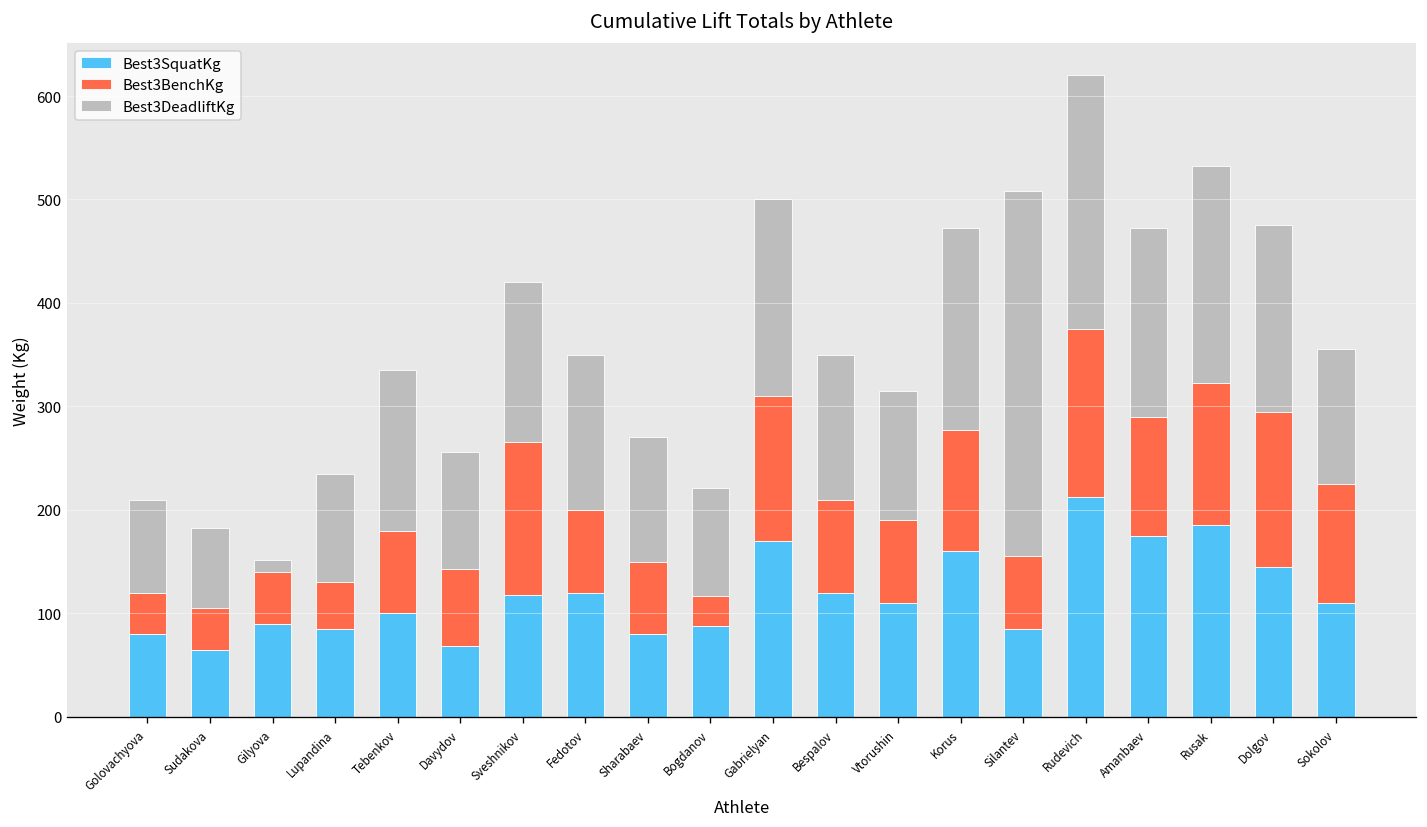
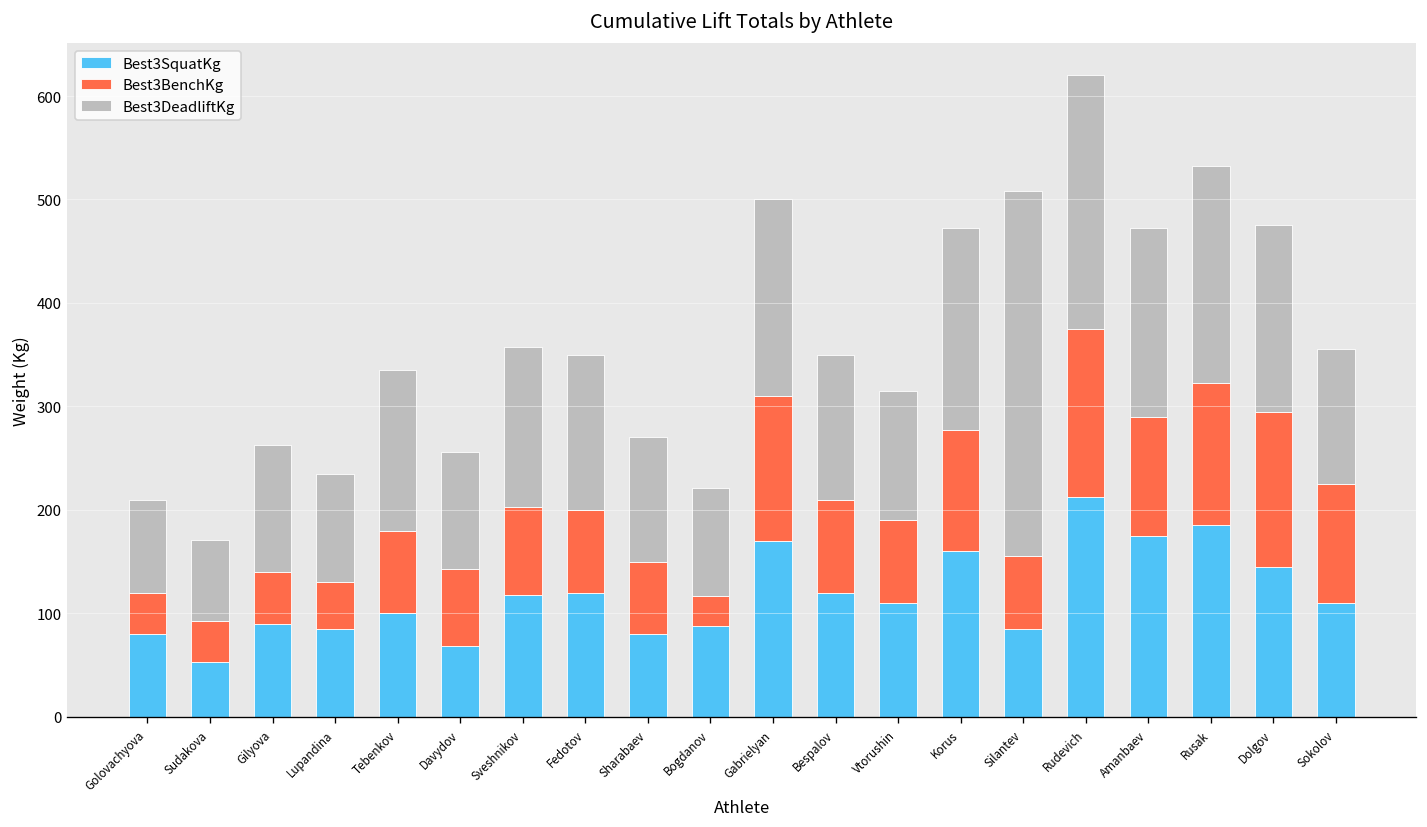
Best3SquatKg, Sudakova: 70 -> 50
Best3DeadliftKg, Gilyova: 10 -> 120
Best3BenchKg, Sveshnikov: 150 -> 90
